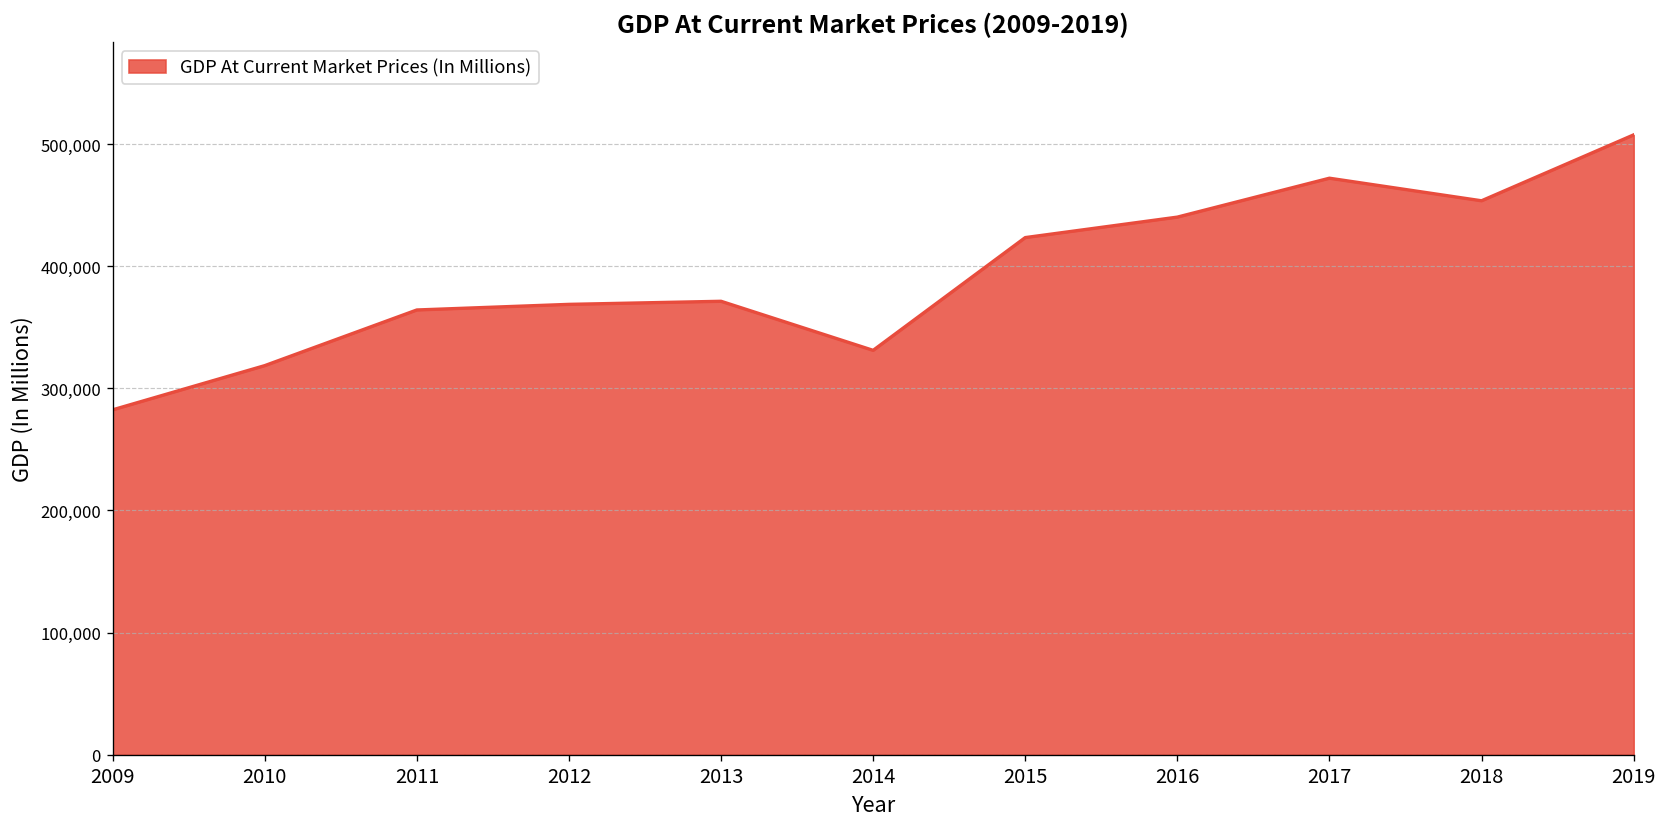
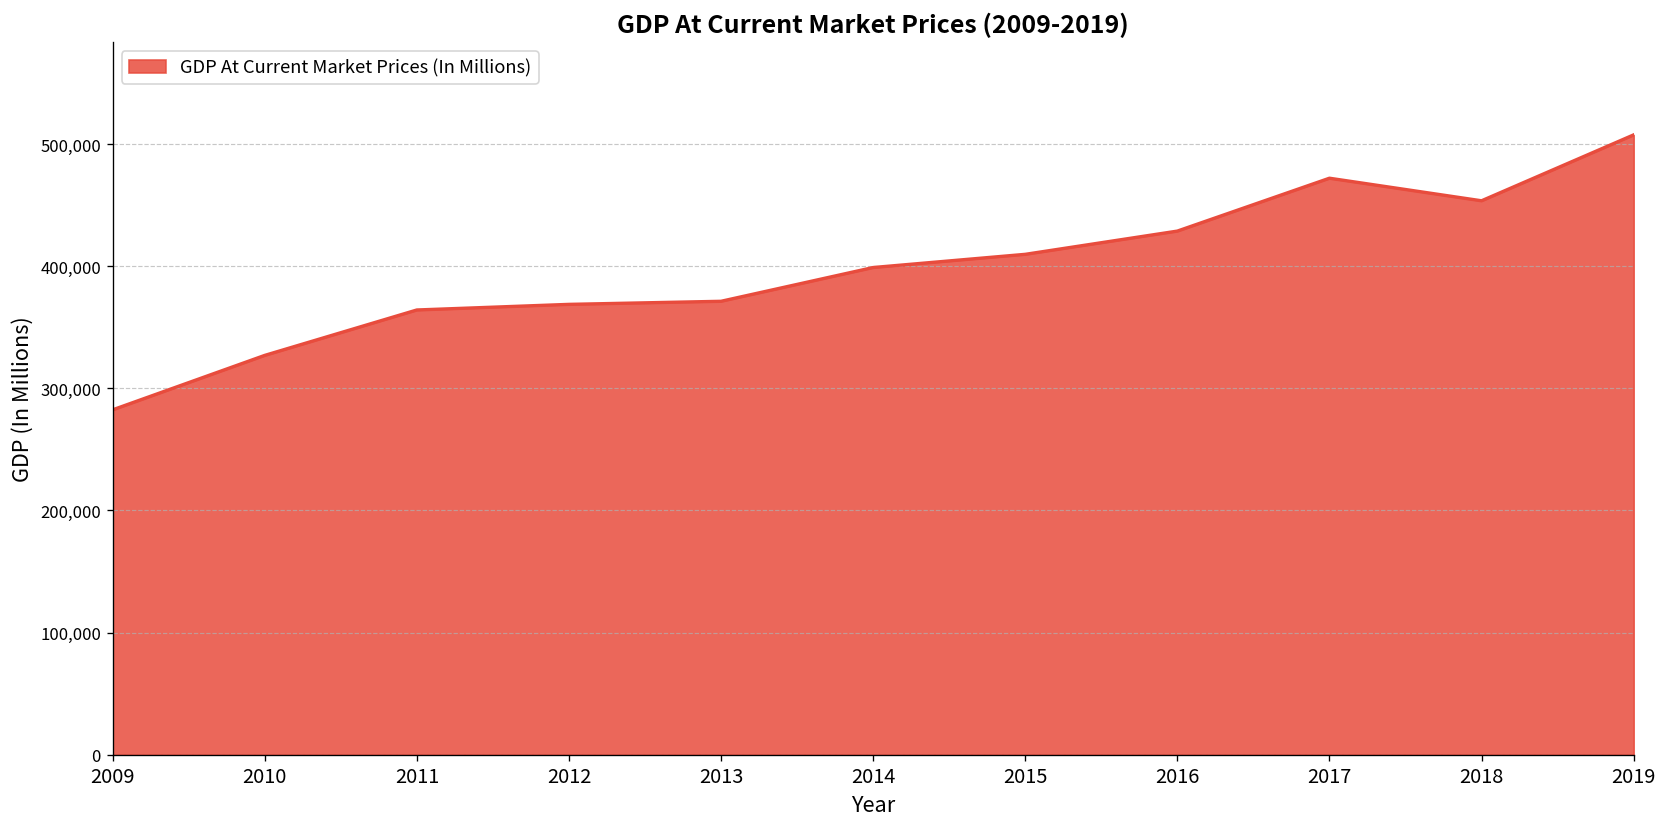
2010: 319,000 -> 327,000
2014: 331,000 -> 399,000
2015: 423,000 -> 410,000
2016: 440,000 -> 429,000
